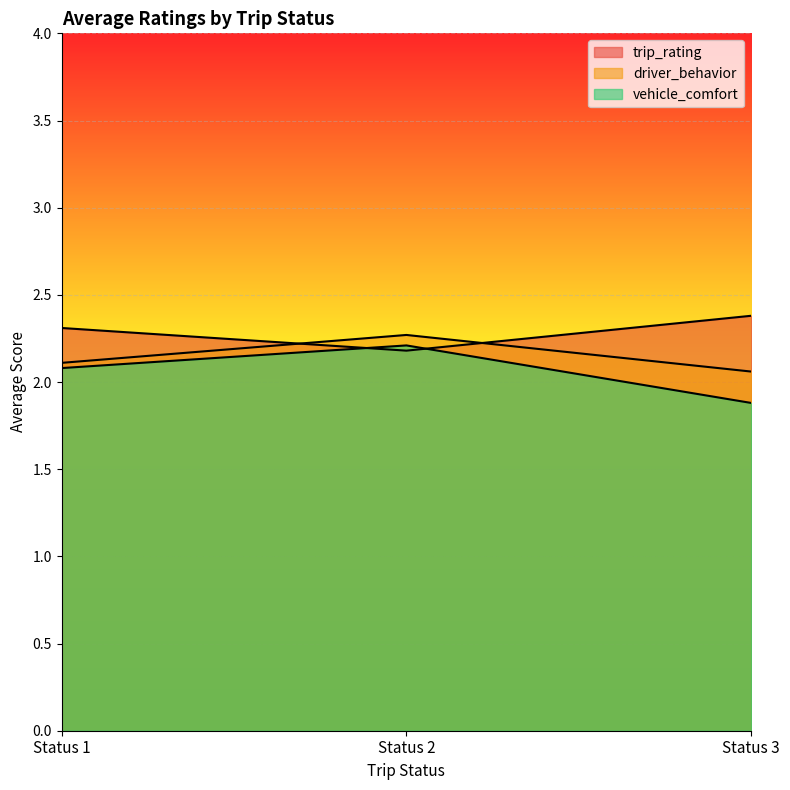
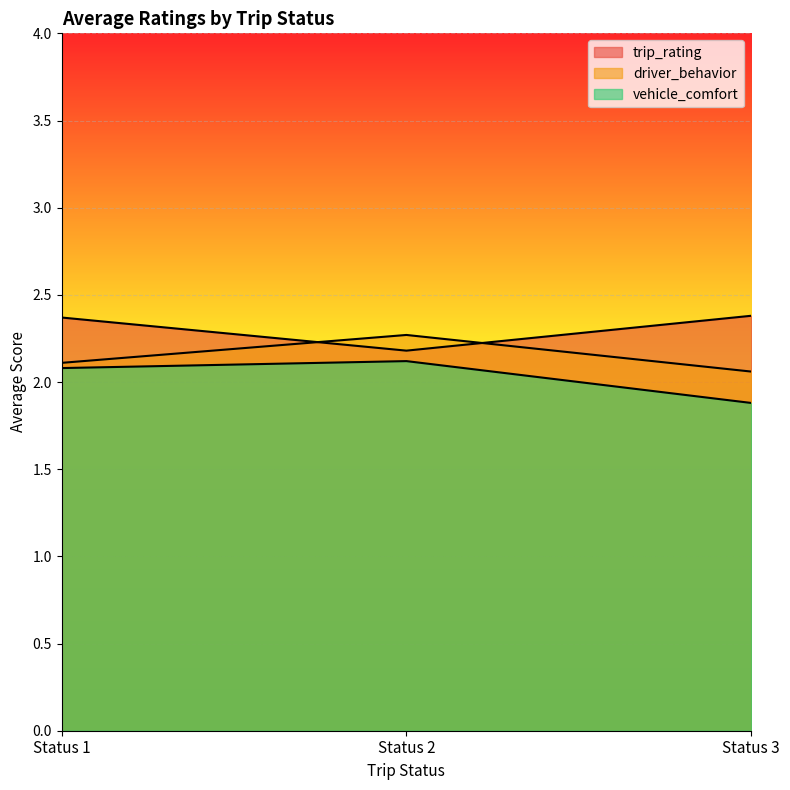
trip_rating, Status 1: 2.31 -> 2.37
vehicle_comfort, Status 2: 2.21 -> 2.12
